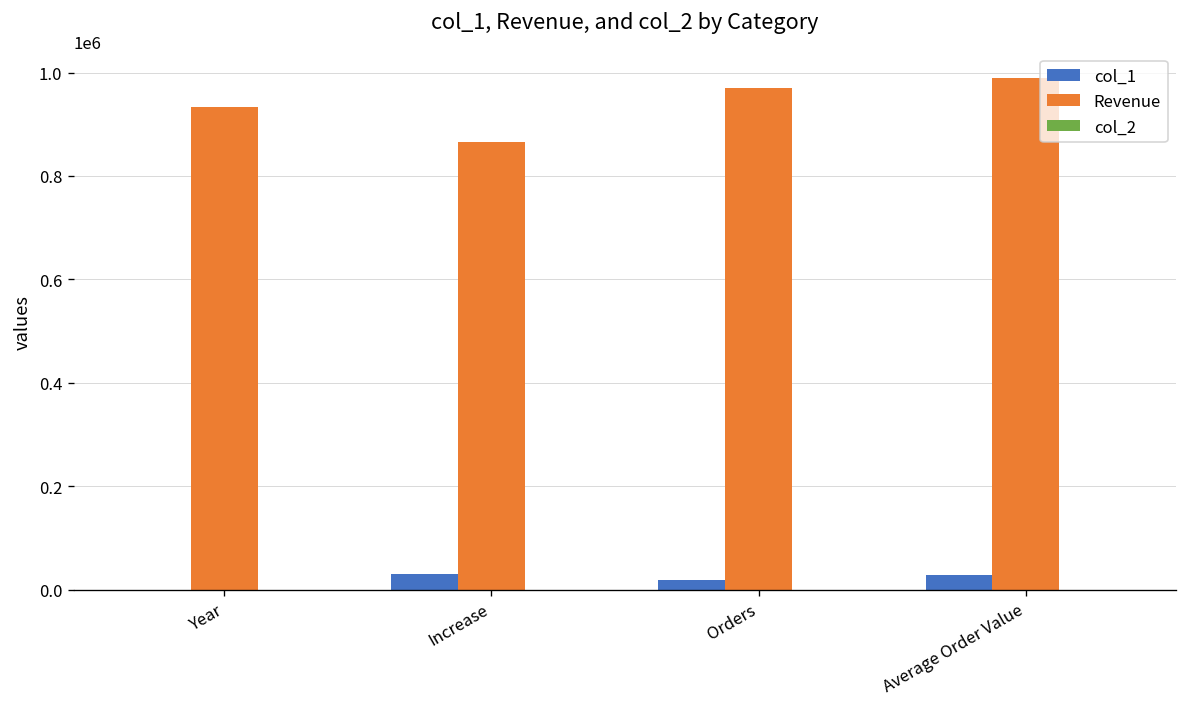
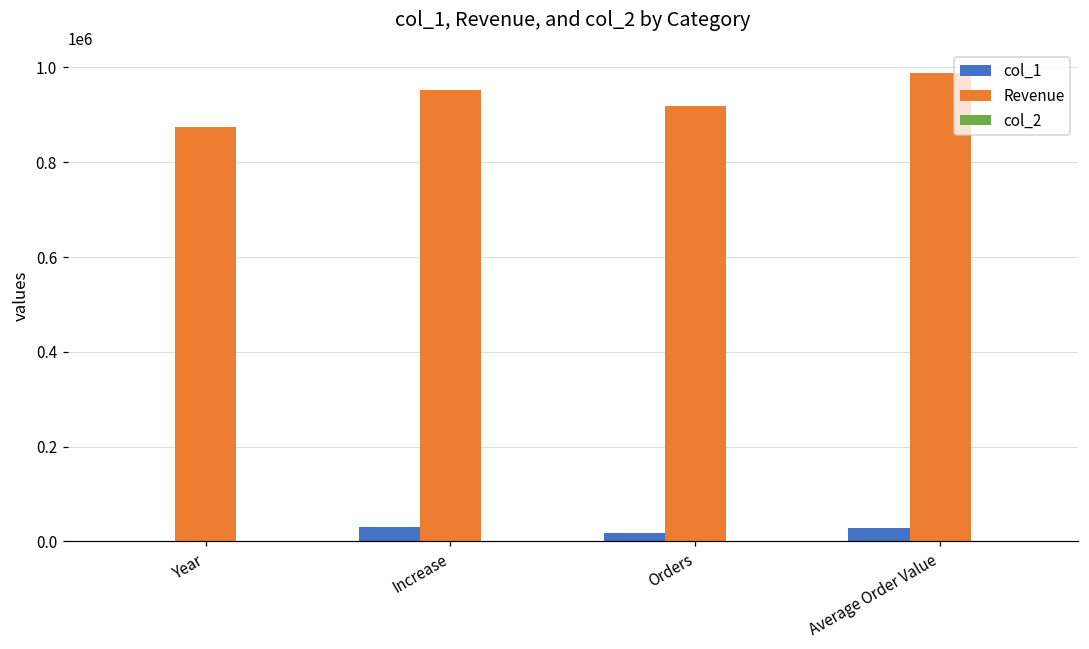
Revenue, Year: 930000 -> 870000
Revenue, Increase: 870000 -> 950000
Revenue, Orders: 970000 -> 920000
